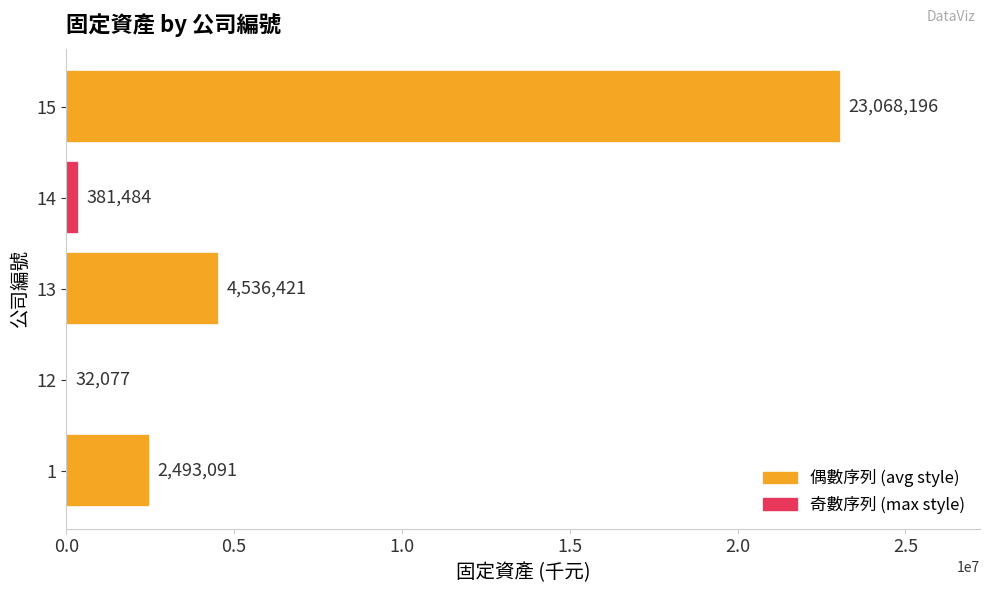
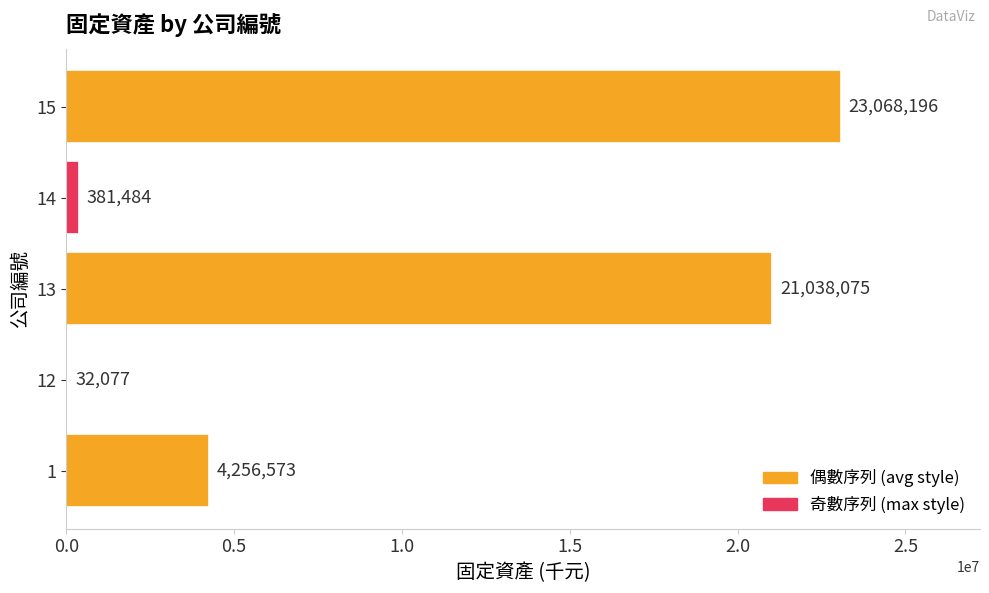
13: 4,536,421 -> 21,038,075
1: 2,493,091 -> 4,256,573
